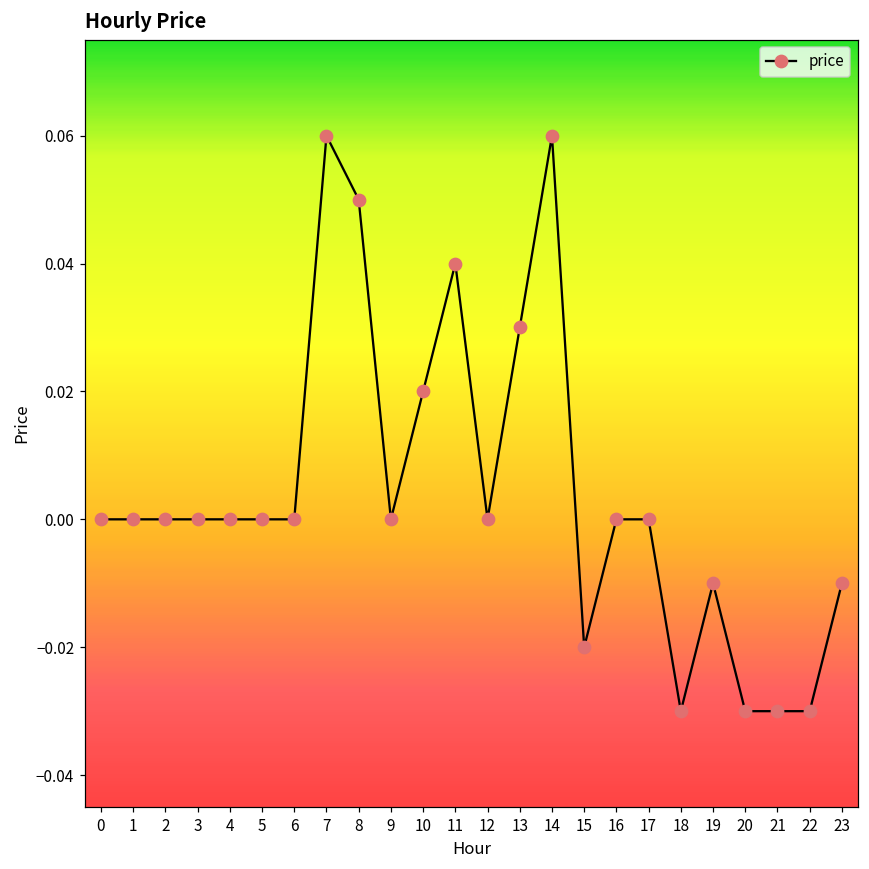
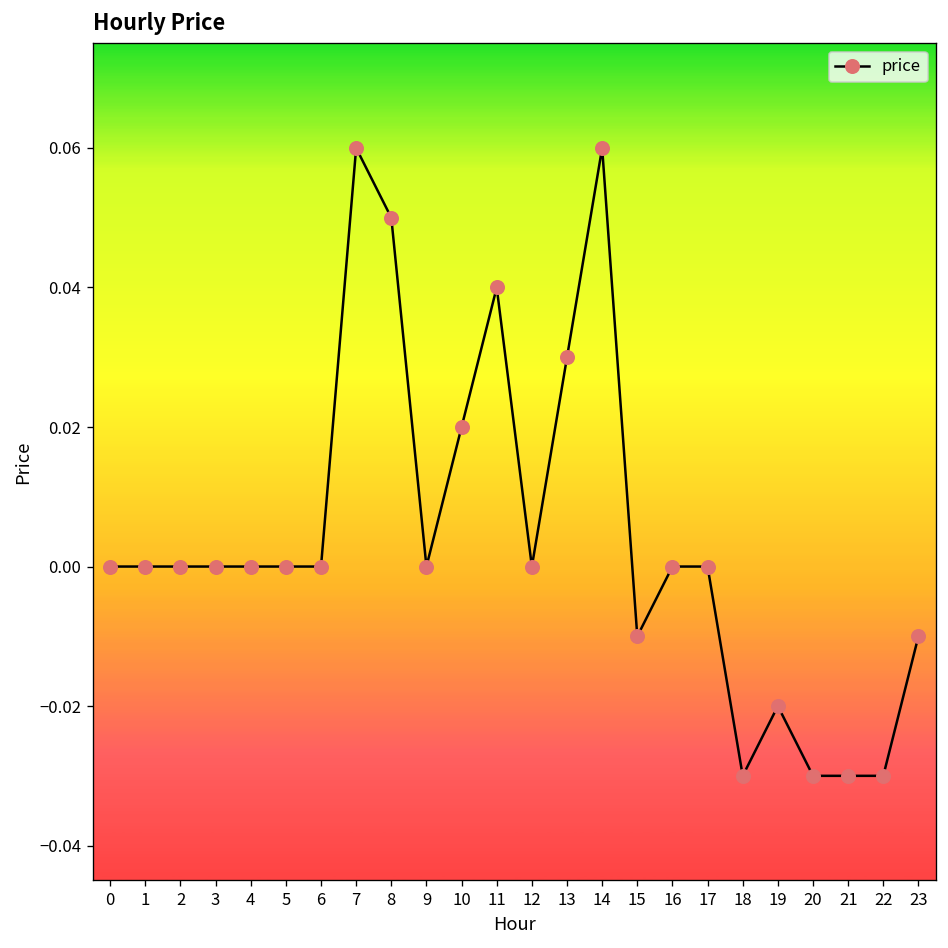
15: -0.02 -> -0.01
19: -0.01 -> -0.02
